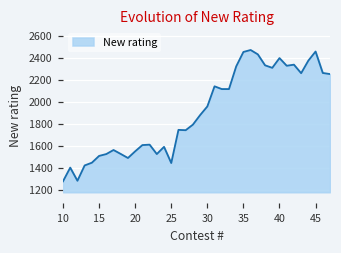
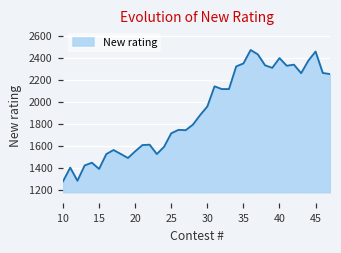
15: 1500 -> 1400
25: 1400 -> 1700
35: 2500 -> 2400
